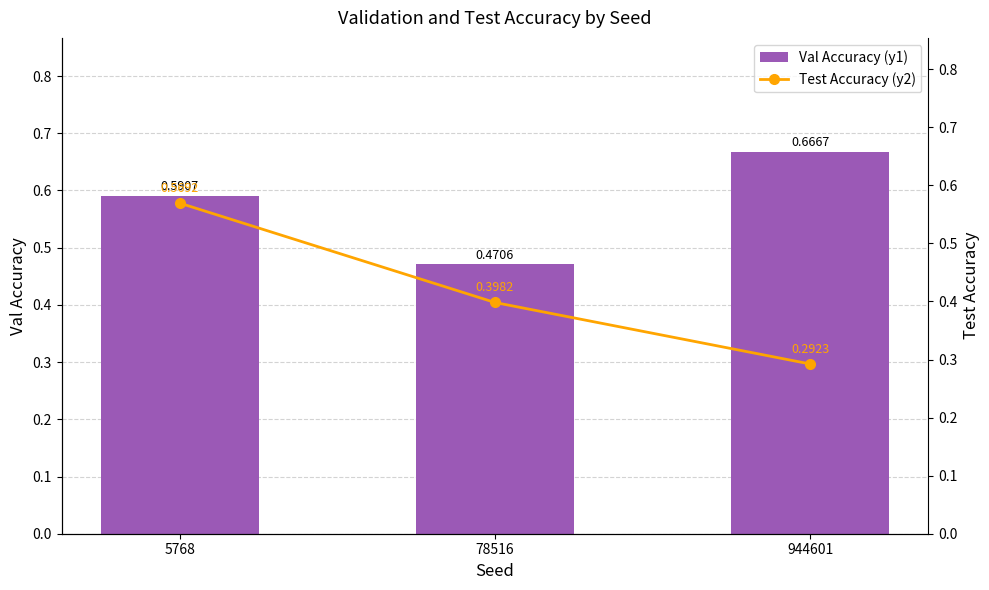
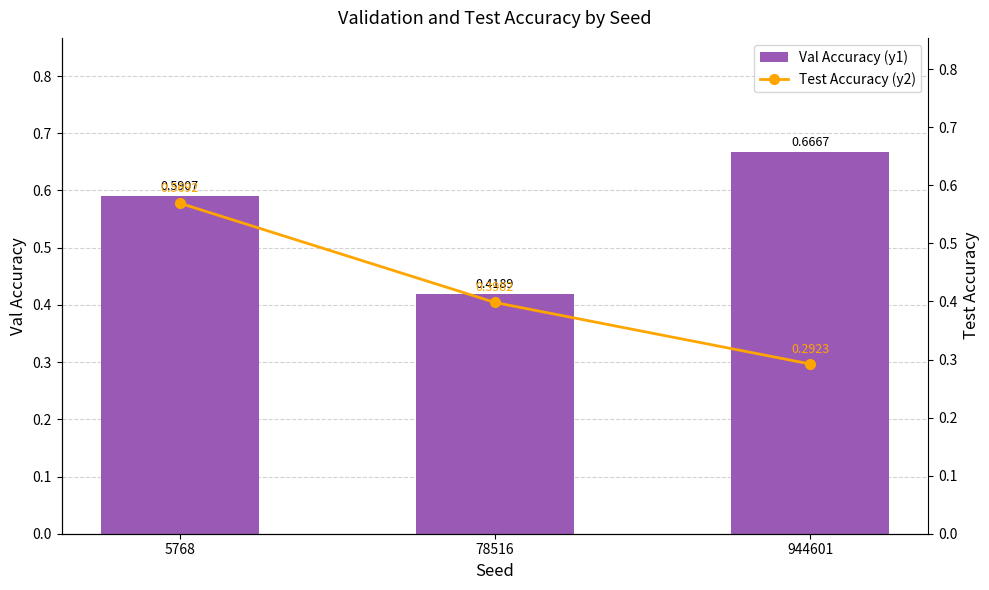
Val Accuracy (y1), 78516: 0.4706 -> 0.4189
